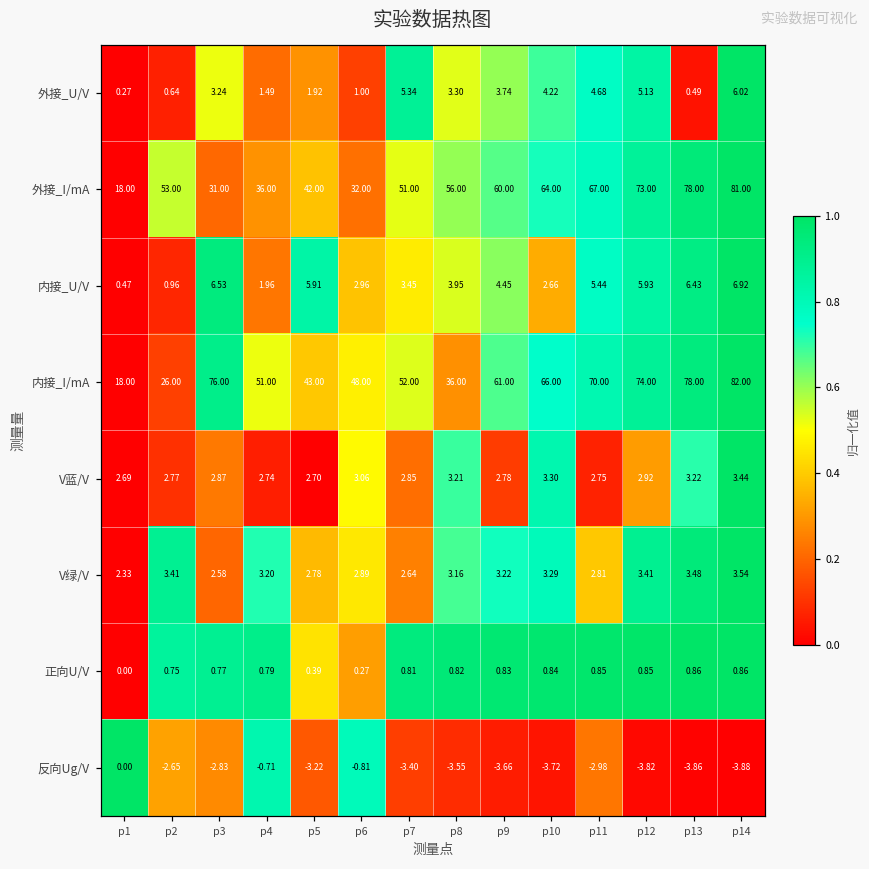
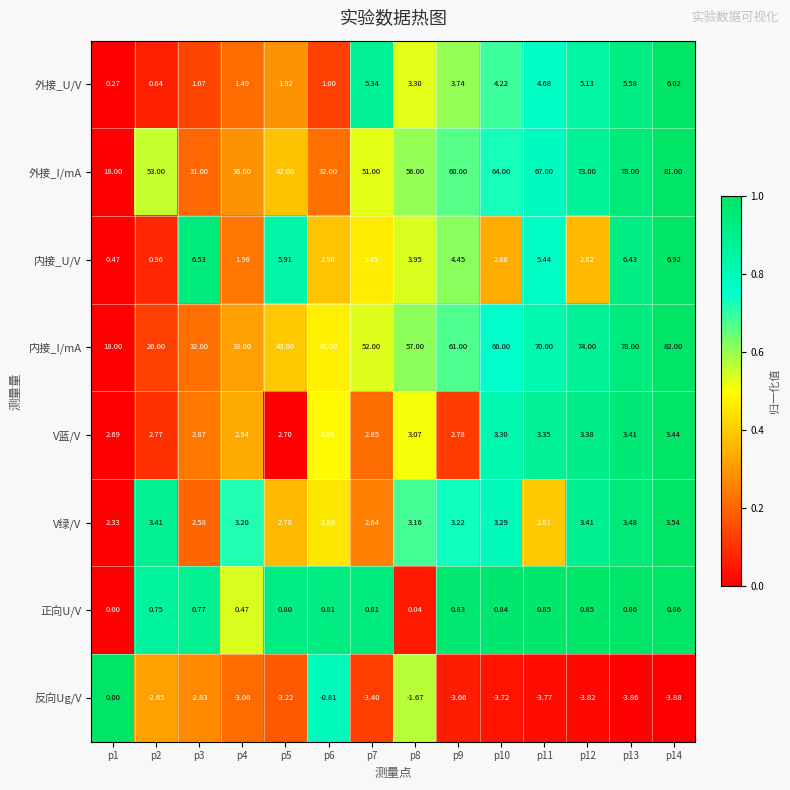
外接_U/V, p3: 3.24 -> 1.07
外接_U/V, p13: 0.49 -> 5.58
内接_U/V, p12: 5.93 -> 2.82
内接_I/mA, p3: 76.00 -> 32.00
内接_I/mA, p4: 51.00 -> 38.00
内接_I/mA, p8: 36.00 -> 57.00
V蓝/V, p4: 2.74 -> 2.94
V蓝/V, p8: 3.21 -> 3.07
V蓝/V, p11: 2.75 -> 3.35
V蓝/V, p12: 2.92 -> 3.38
V蓝/V, p13: 3.22 -> 3.41
正向U/V, p4: 0.79 -> 0.47
正向U/V, p5: 0.39 -> 0.80
正向U/V, p6: 0.27 -> 0.81
正向U/V, p8: 0.82 -> 0.04
反向Ug/V, p4: -0.71 -> -3.06
反向Ug/V, p8: -3.55 -> -1.67
反向Ug/V, p11: -2.98 -> -3.77
